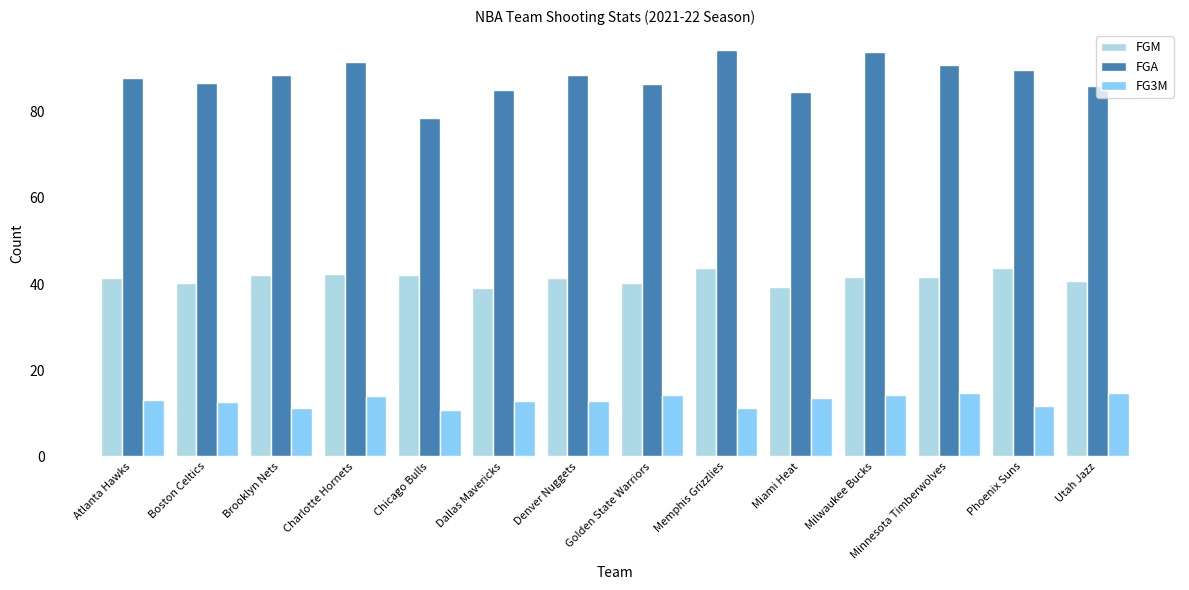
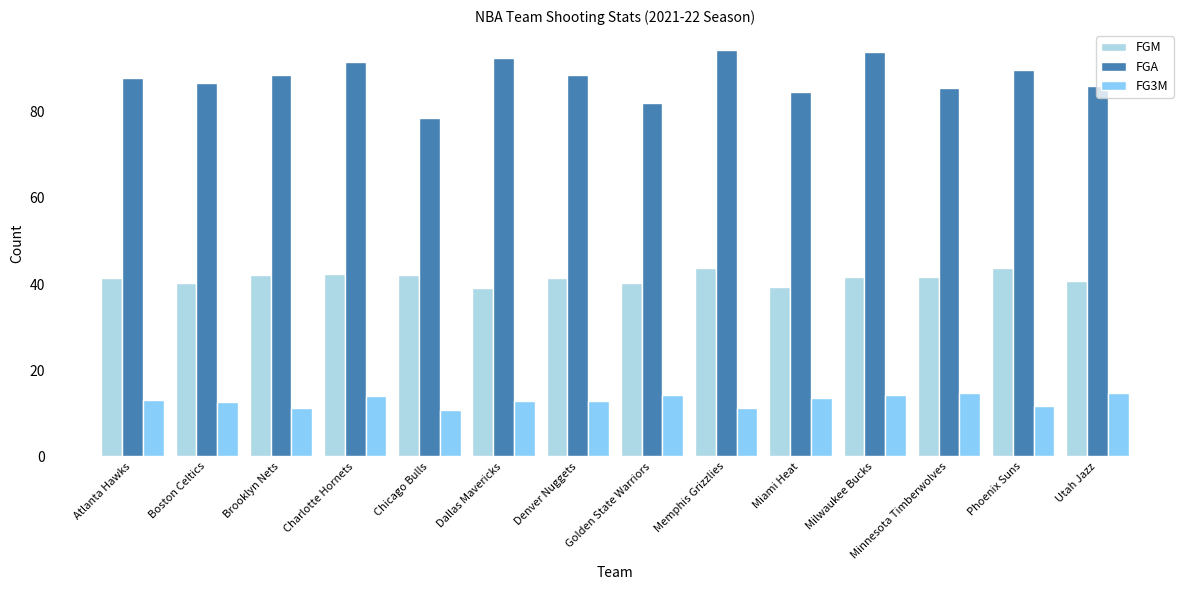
FGA, Dallas Mavericks: 85 -> 92
FGA, Golden State Warriors: 86 -> 82
FGA, Minnesota Timberwolves: 91 -> 86
